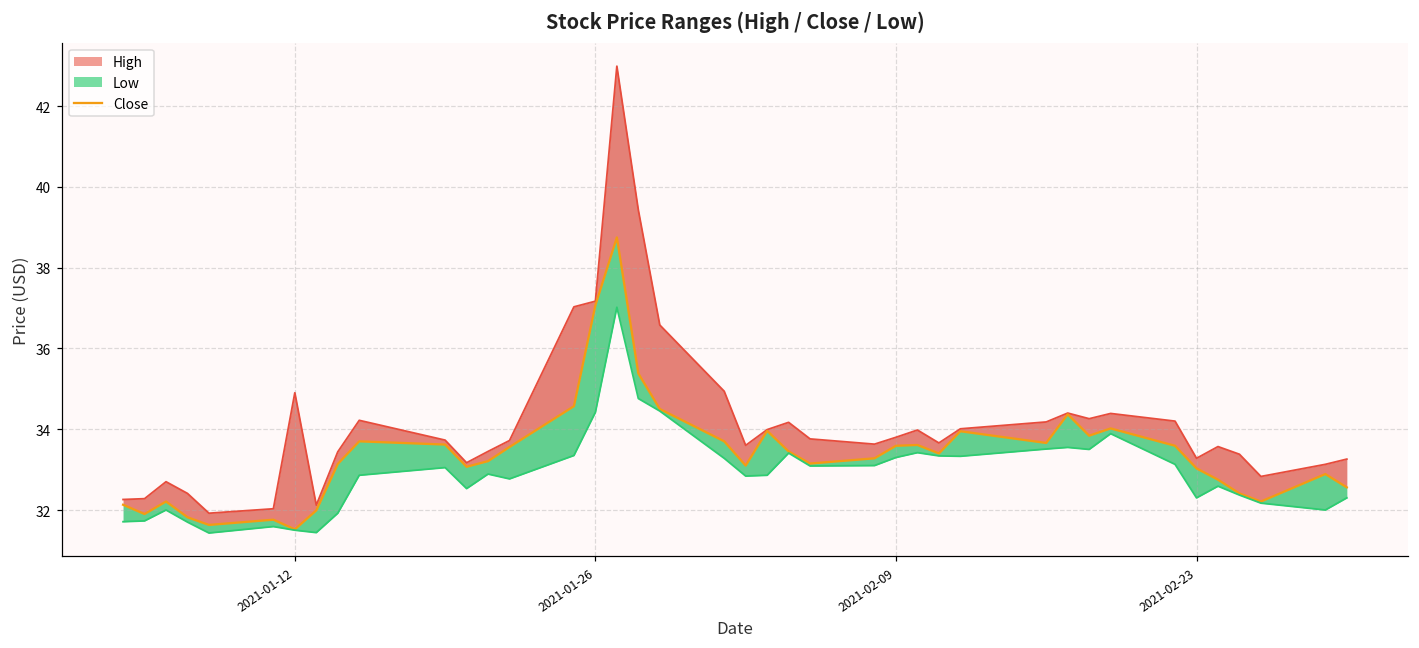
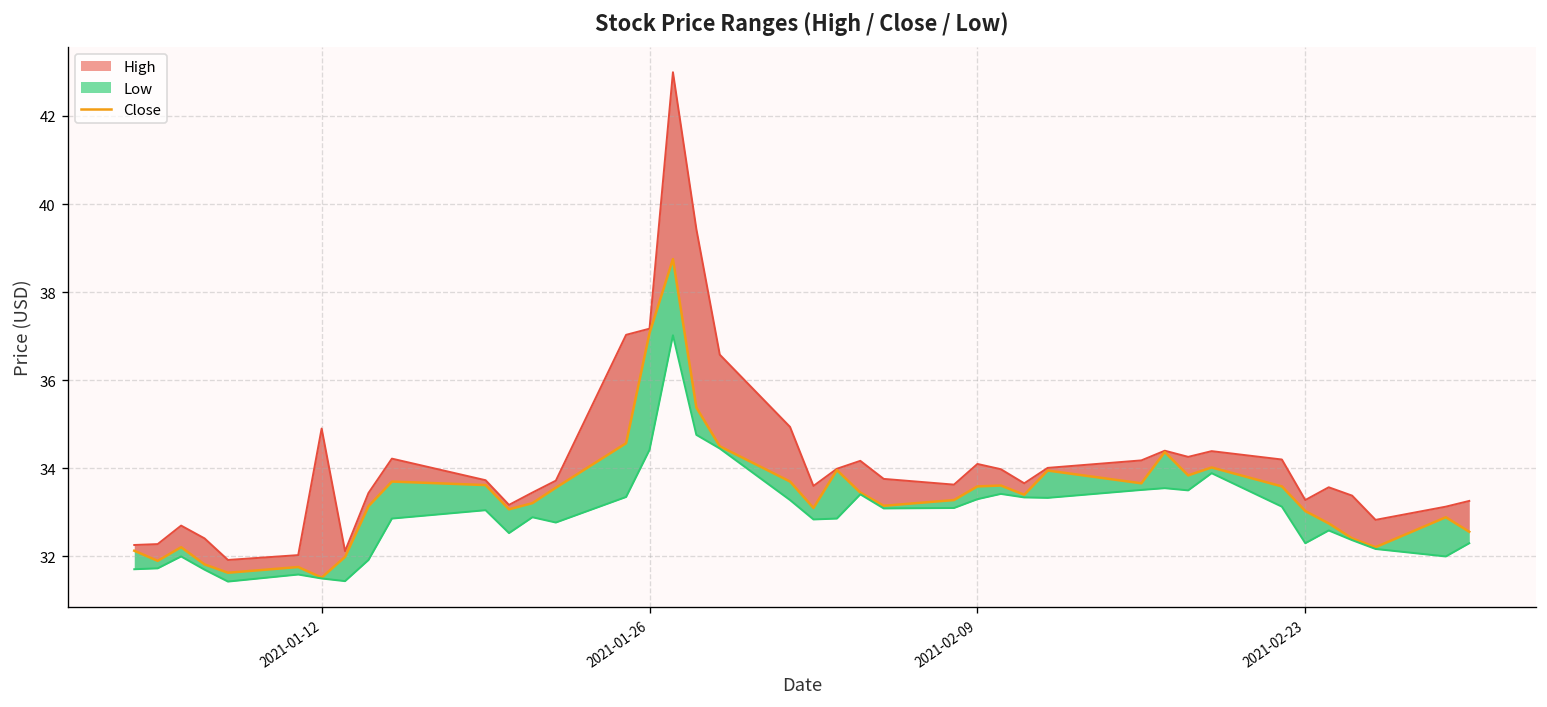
High, 2021-02-09: 33.8 -> 34.1
